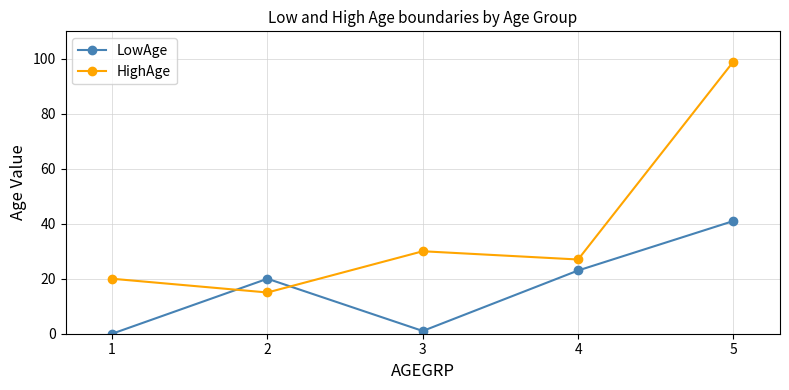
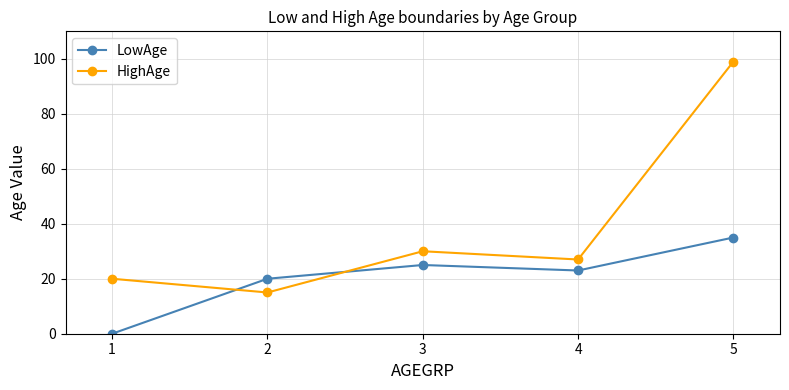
LowAge, 3: 1 -> 25
LowAge, 5: 41 -> 35
